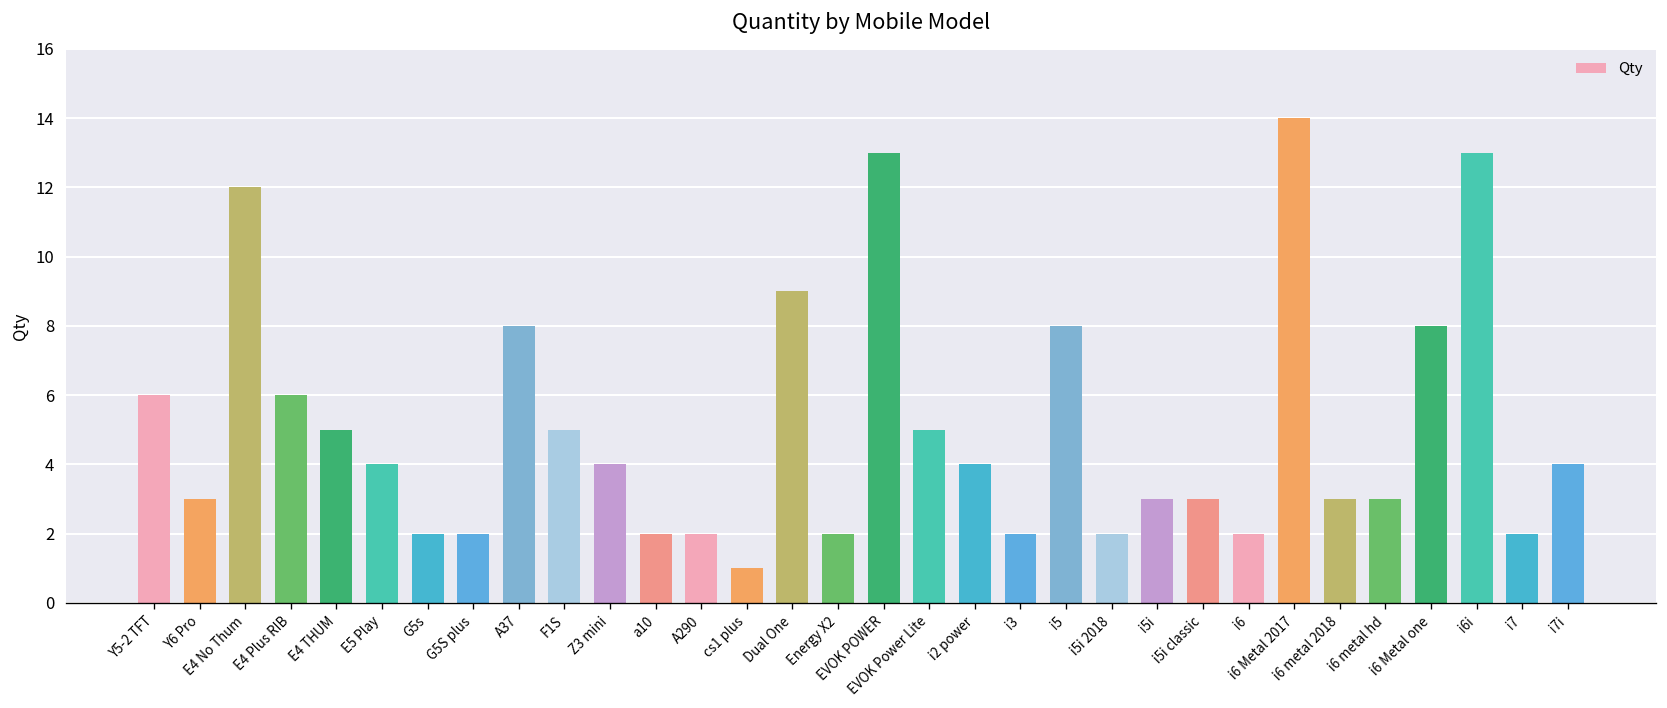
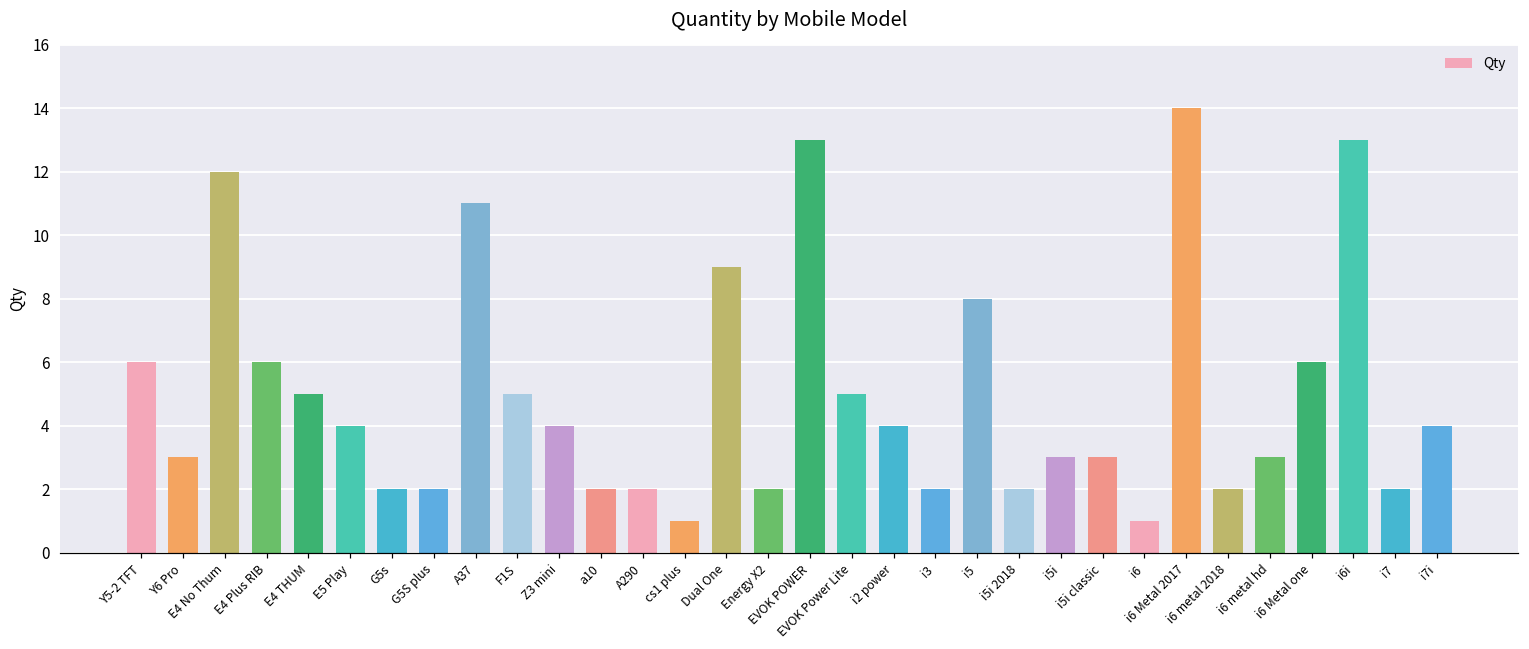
A37: 8 -> 11
i6: 2 -> 1
i6 metal 2018: 3 -> 2
i6 Metal one: 8 -> 6
